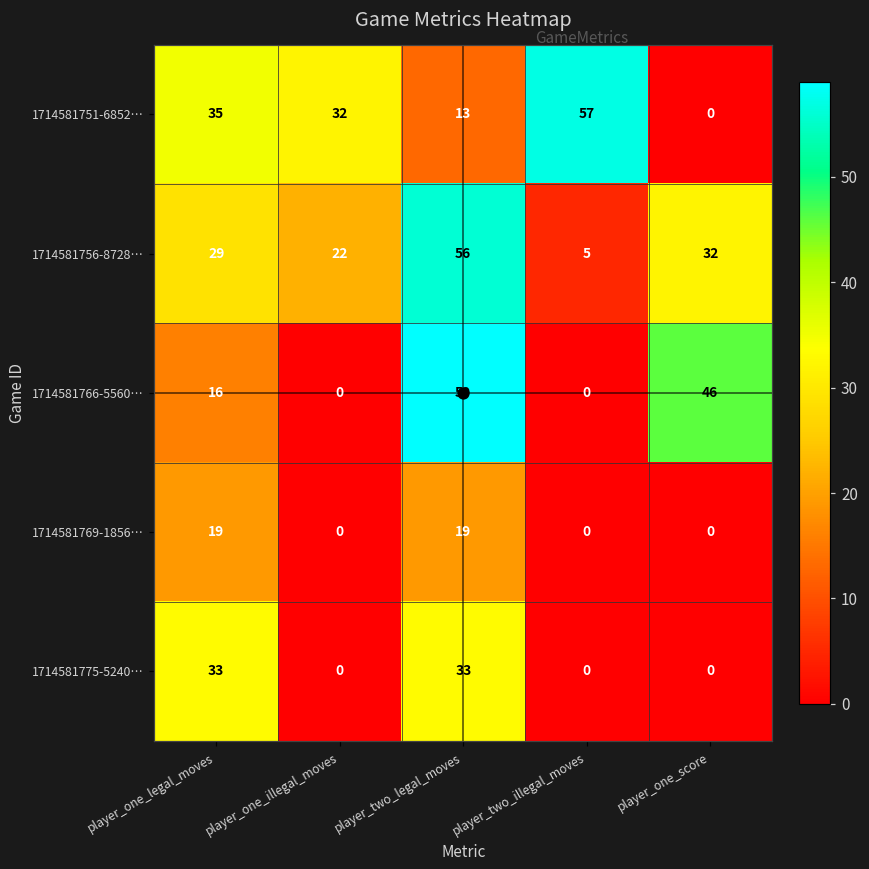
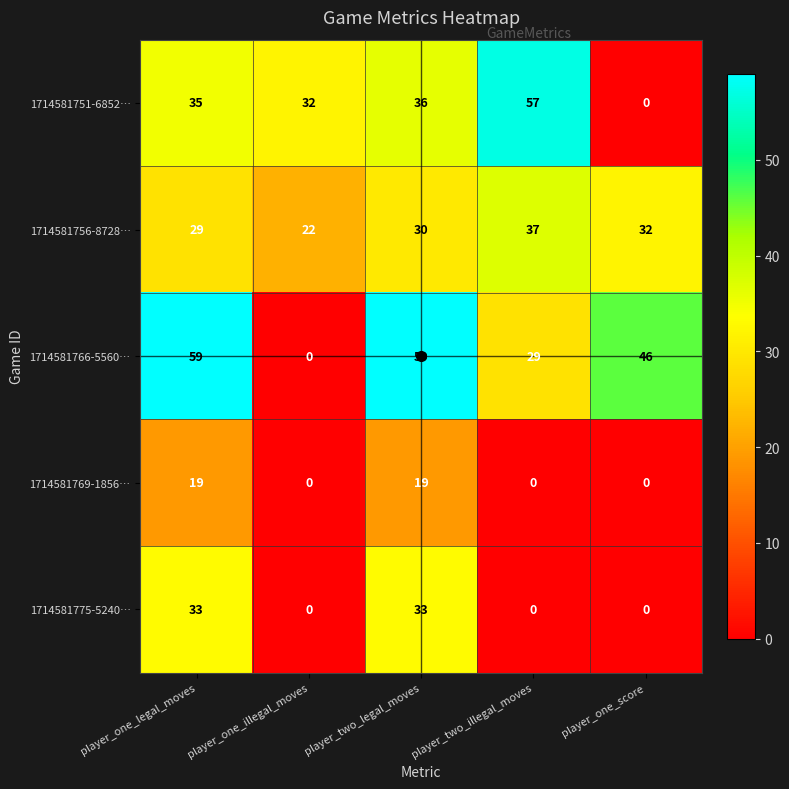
1714581751-6852…, player_two_legal_moves: 13 -> 36
1714581756-8728…, player_two_legal_moves: 56 -> 30
1714581756-8728…, player_two_illegal_moves: 5 -> 37
1714581766-5560…, player_one_legal_moves: 16 -> 59
1714581766-5560…, player_two_illegal_moves: 0 -> 29
